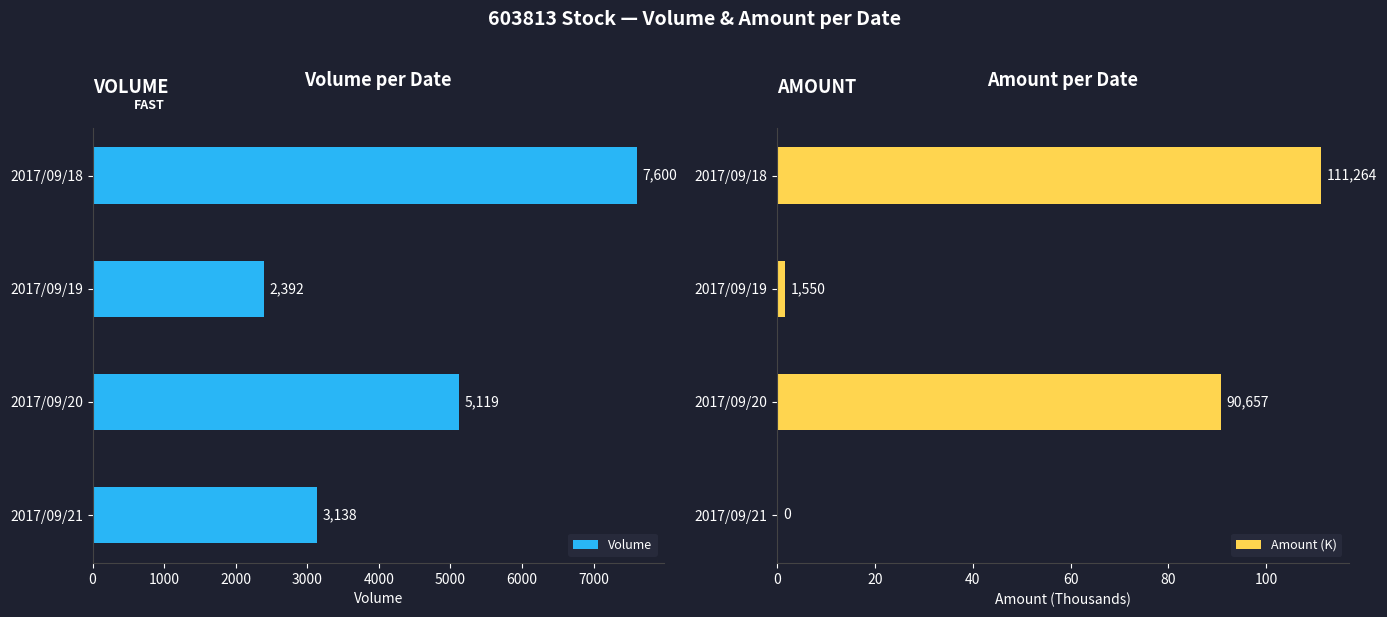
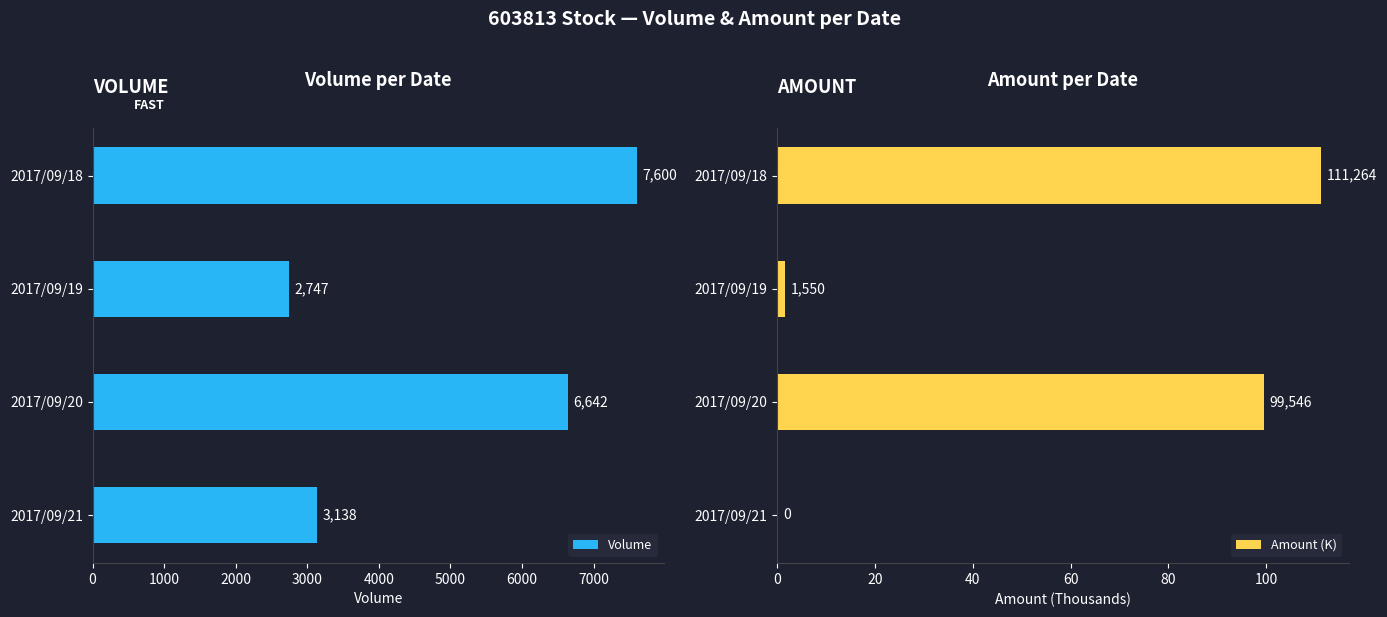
Volume per Date, 2017/09/19: 2,392 -> 2,747
Volume per Date, 2017/09/20: 5,119 -> 6,642
Amount per Date, 2017/09/20: 90,657 -> 99,546
